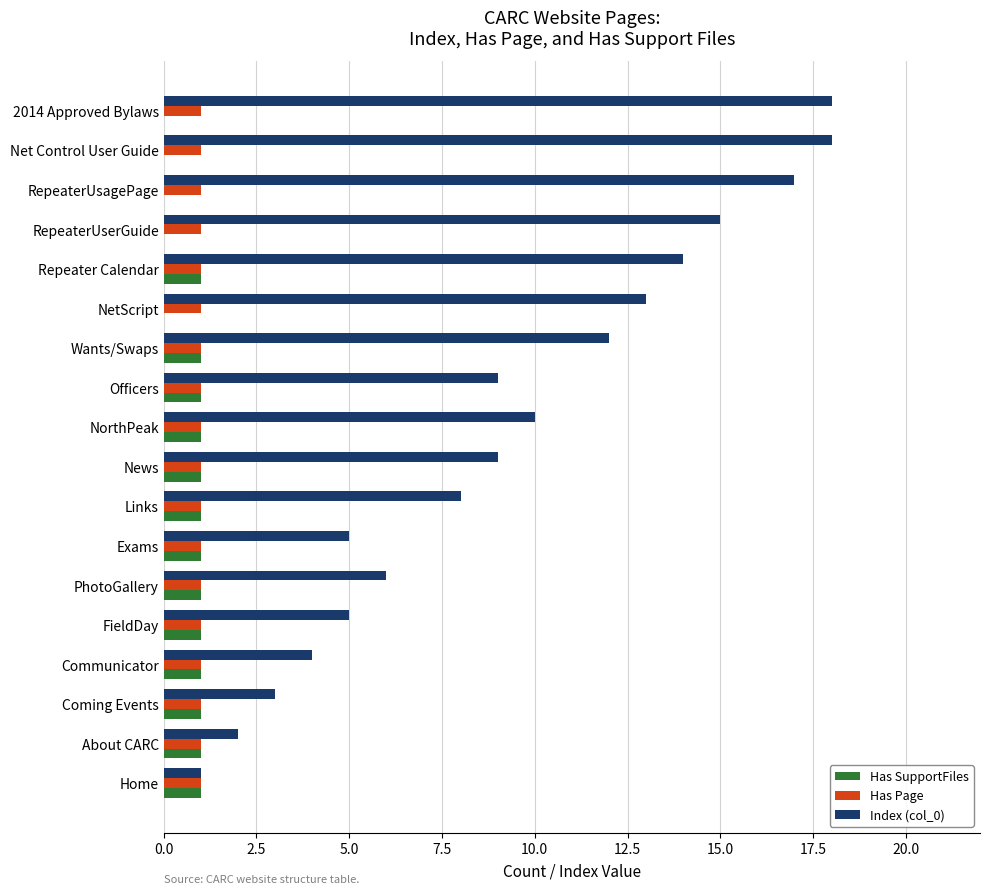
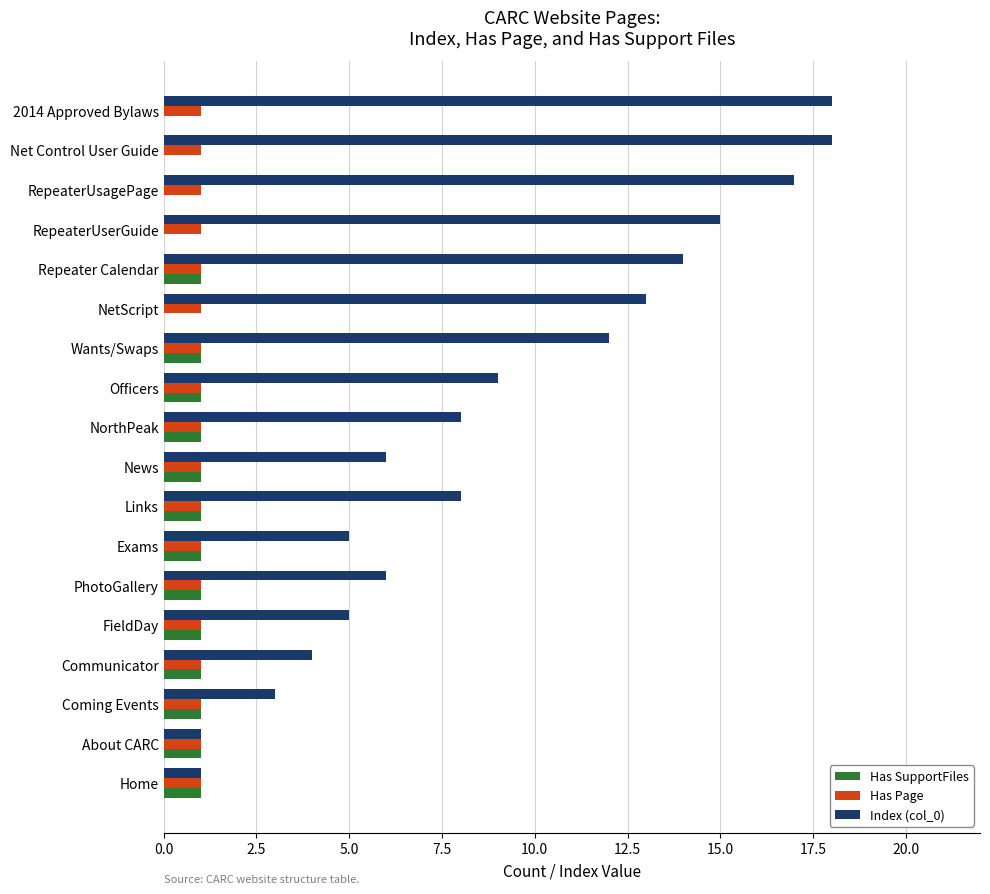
Index (col_0), NorthPeak: 10 -> 8
Index (col_0), News: 9 -> 6
Index (col_0), About CARC: 2 -> 1
